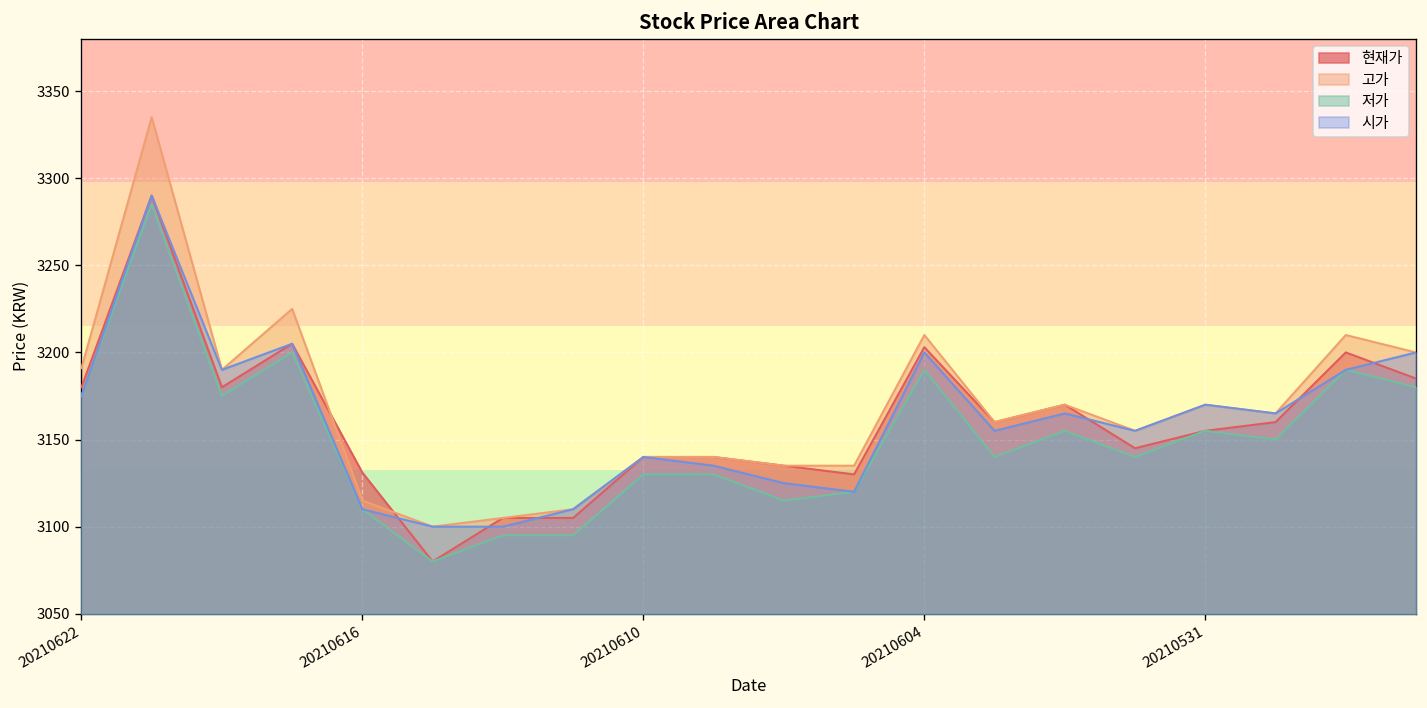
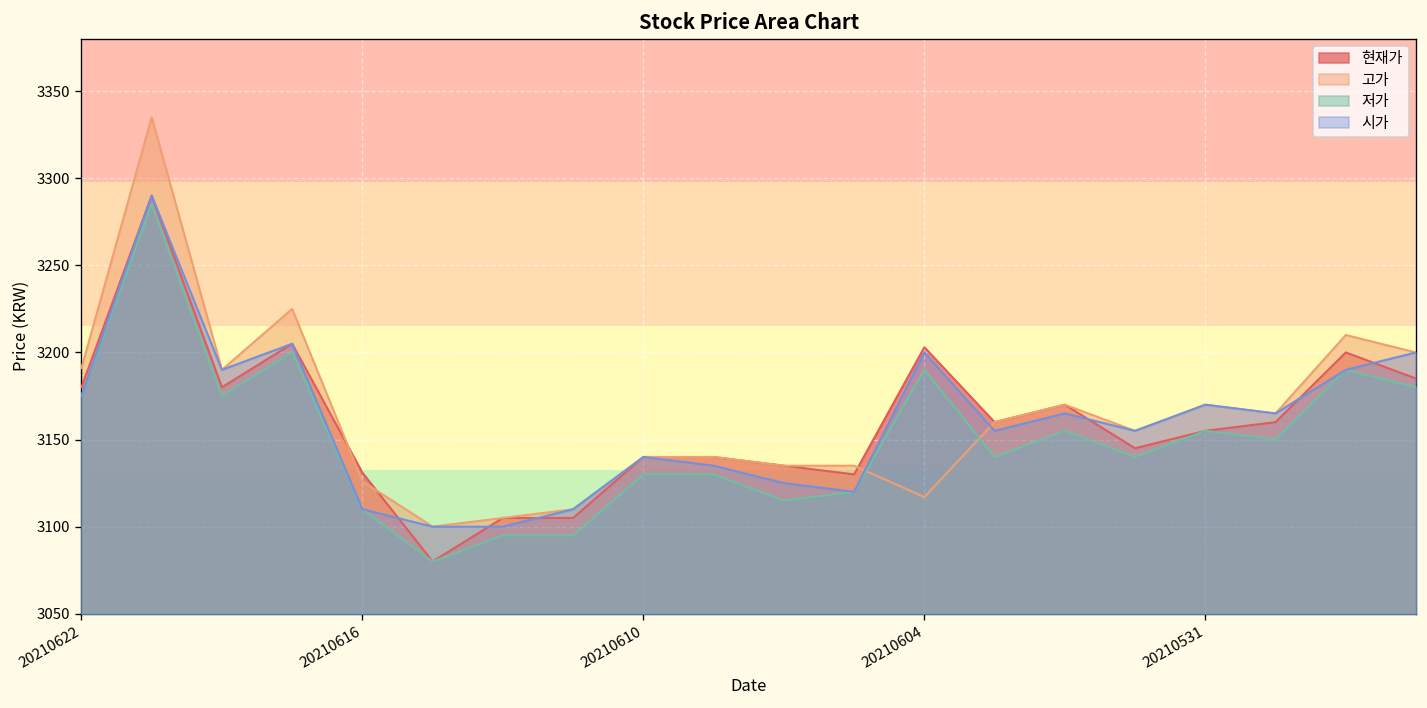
고가, 20210616: 3115 -> 3126
고가, 20210604: 3210 -> 3117
